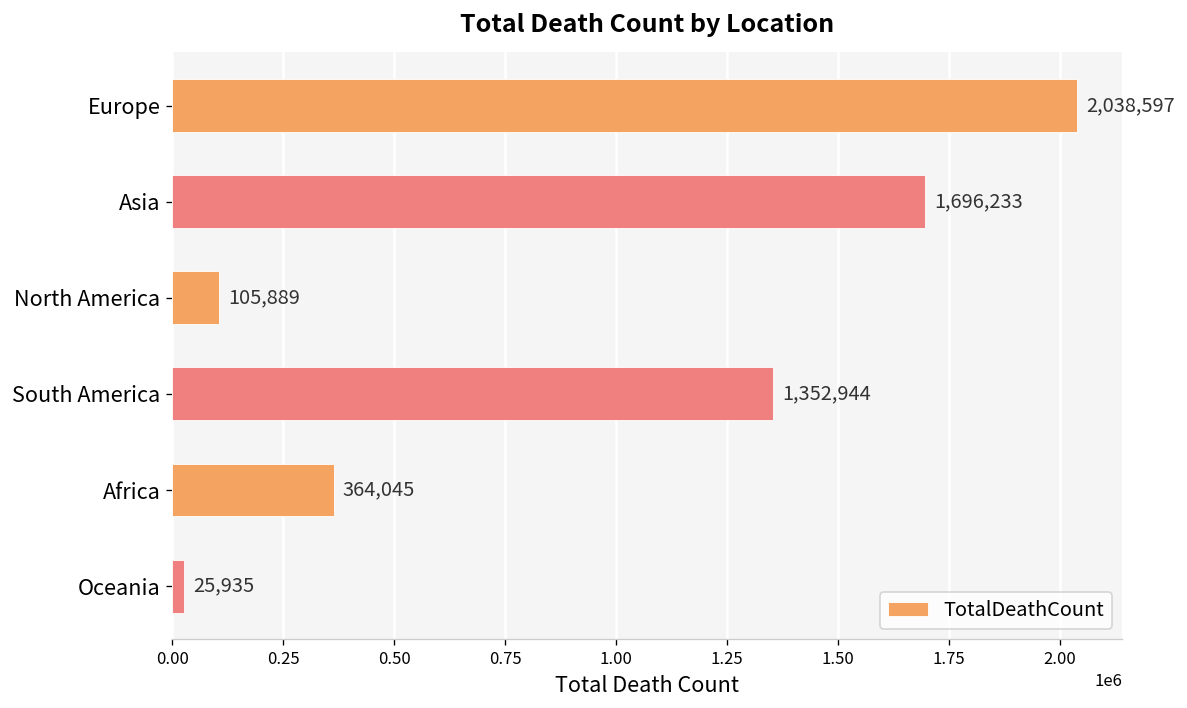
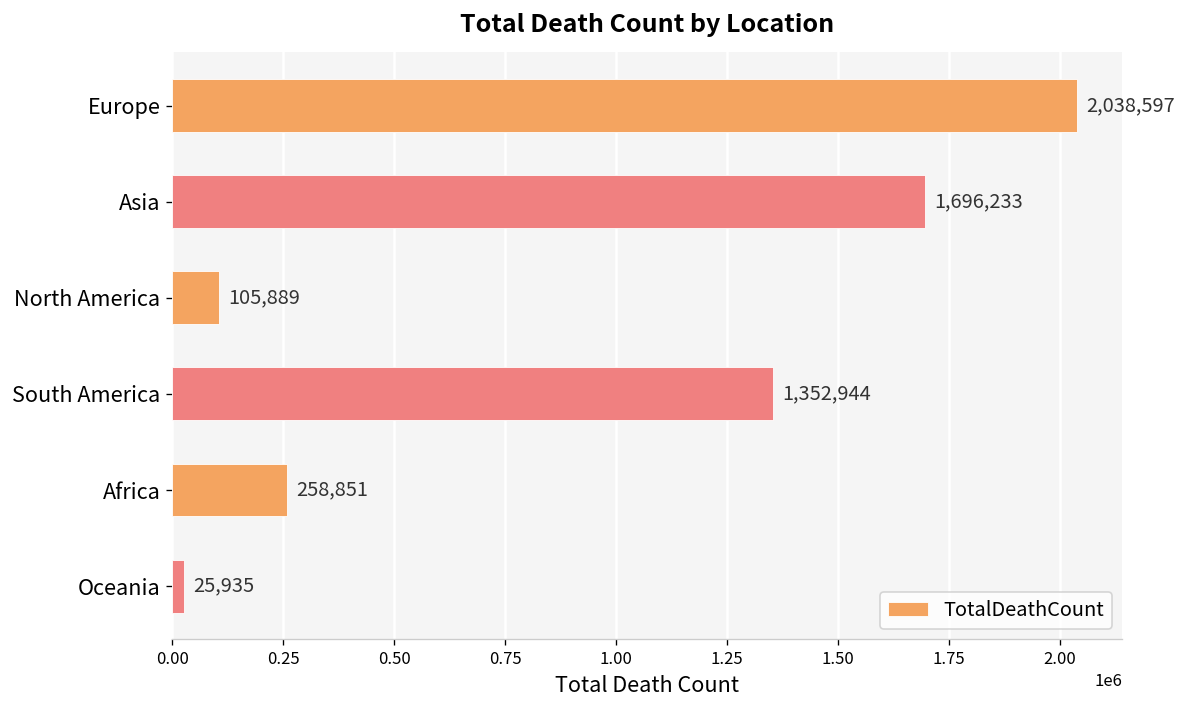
Africa: 364,045 -> 258,851
